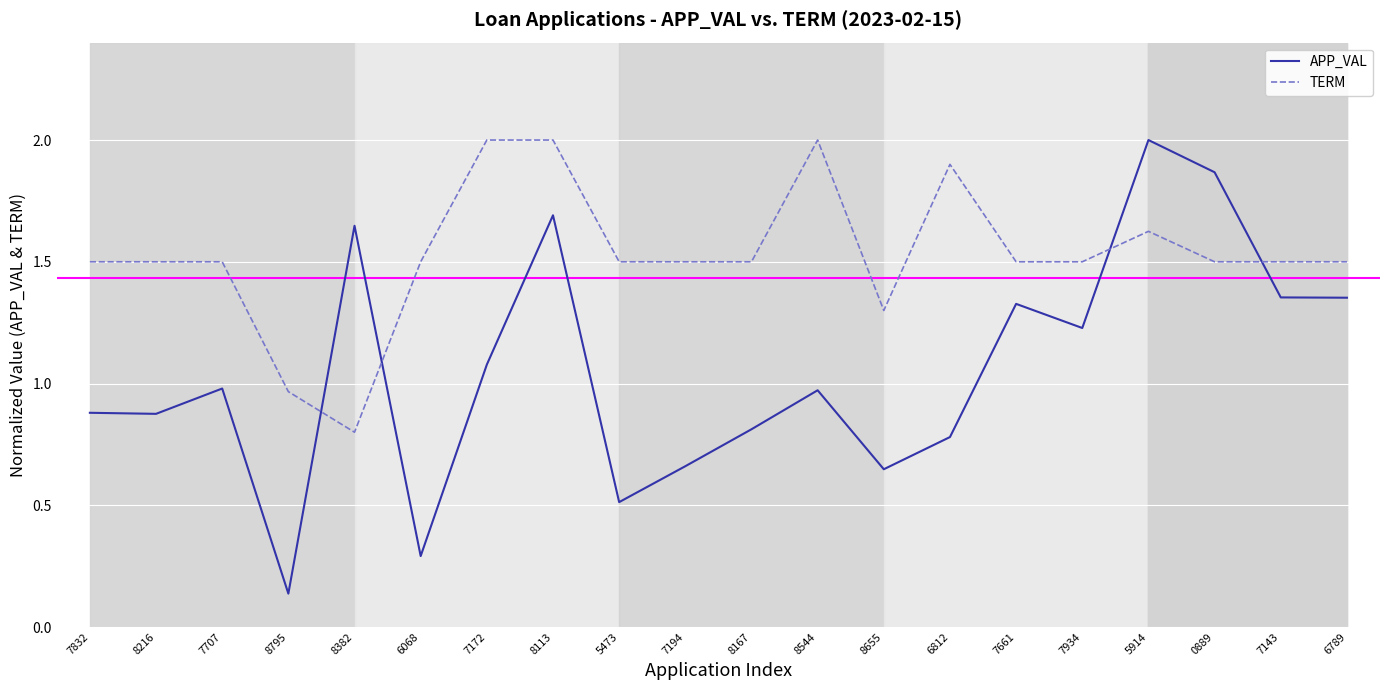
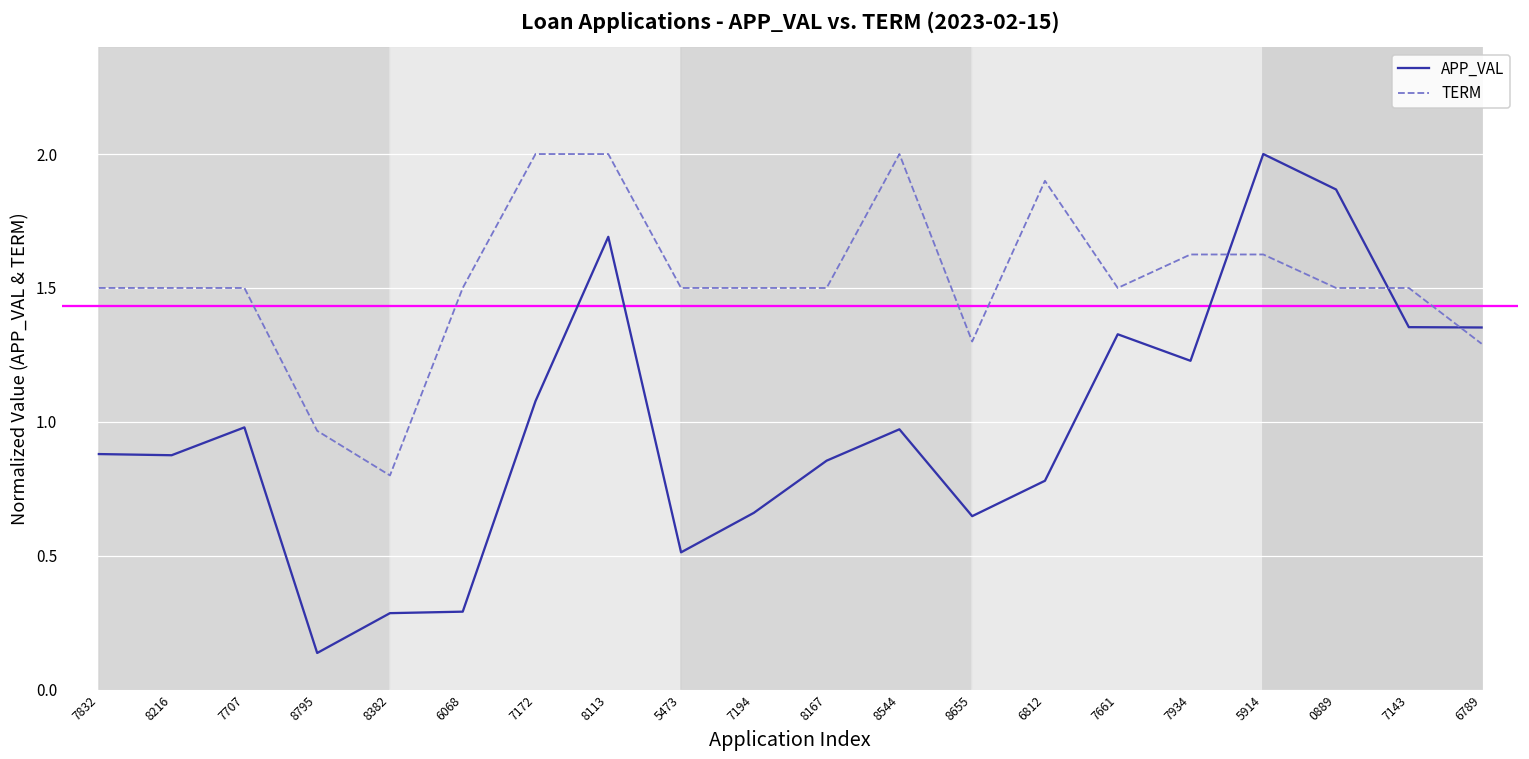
APP_VAL, 8382: 1.65 -> 0.29
APP_VAL, 8167: 0.81 -> 0.86
TERM, 7934: 1.50 -> 1.63
TERM, 6789: 1.50 -> 1.29
